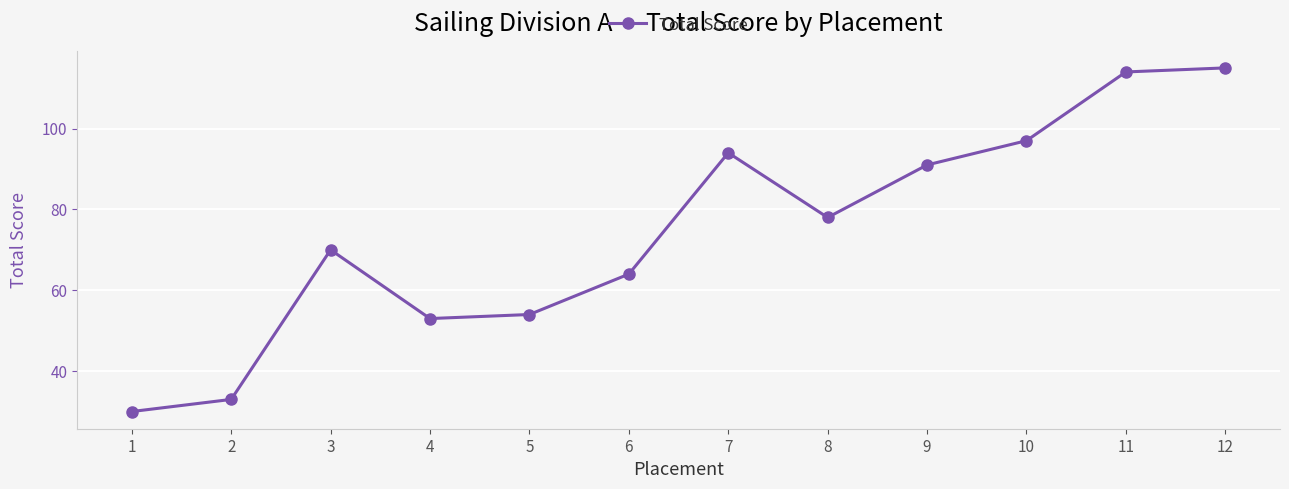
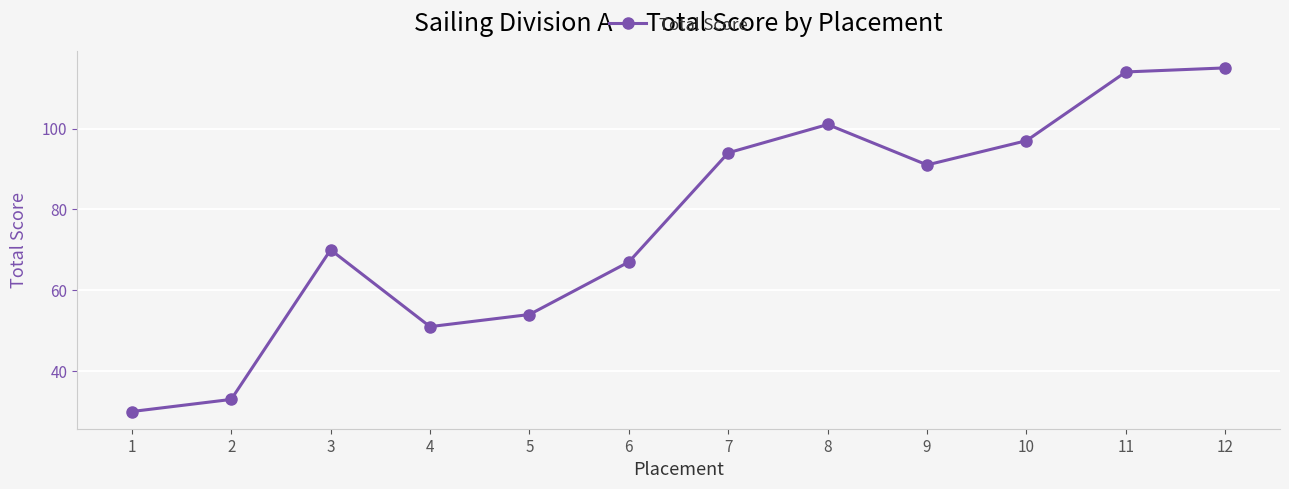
4: 53 -> 51
6: 64 -> 67
8: 78 -> 101
